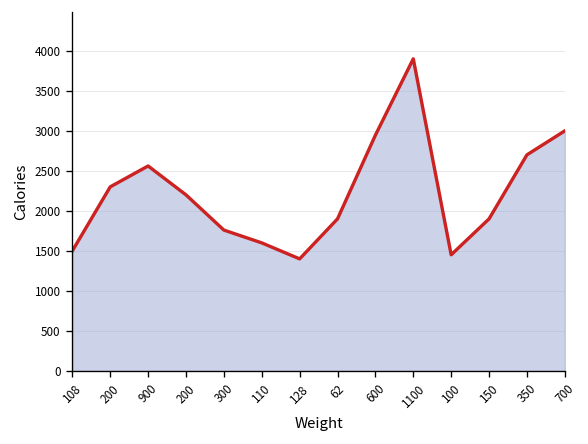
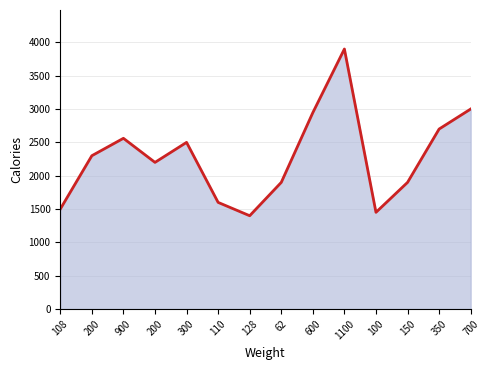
300: 1800 -> 2500
